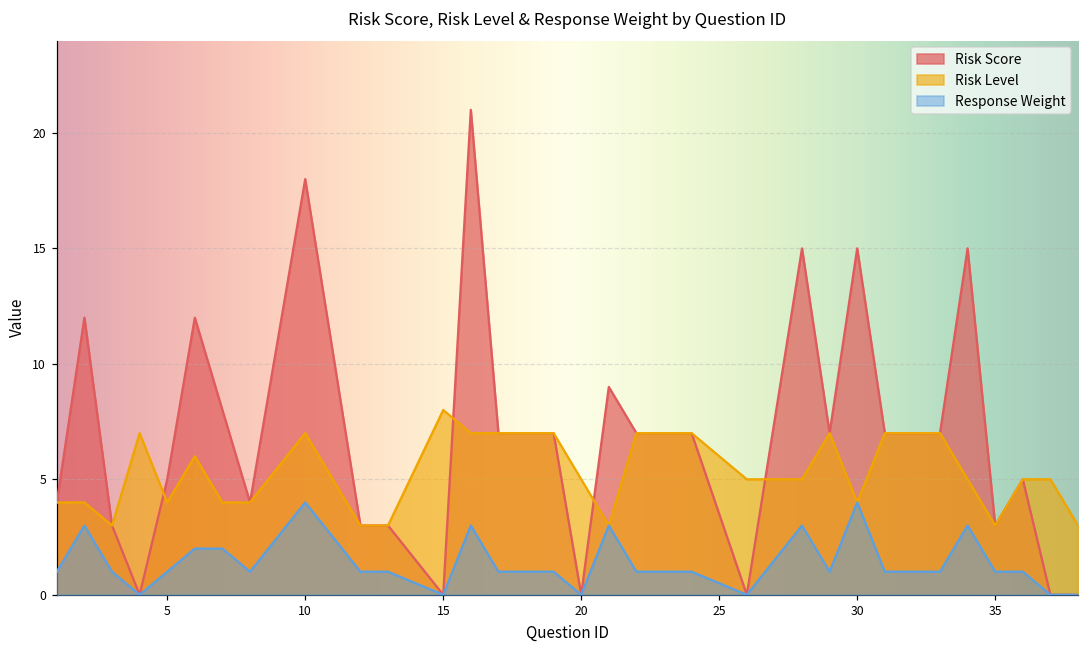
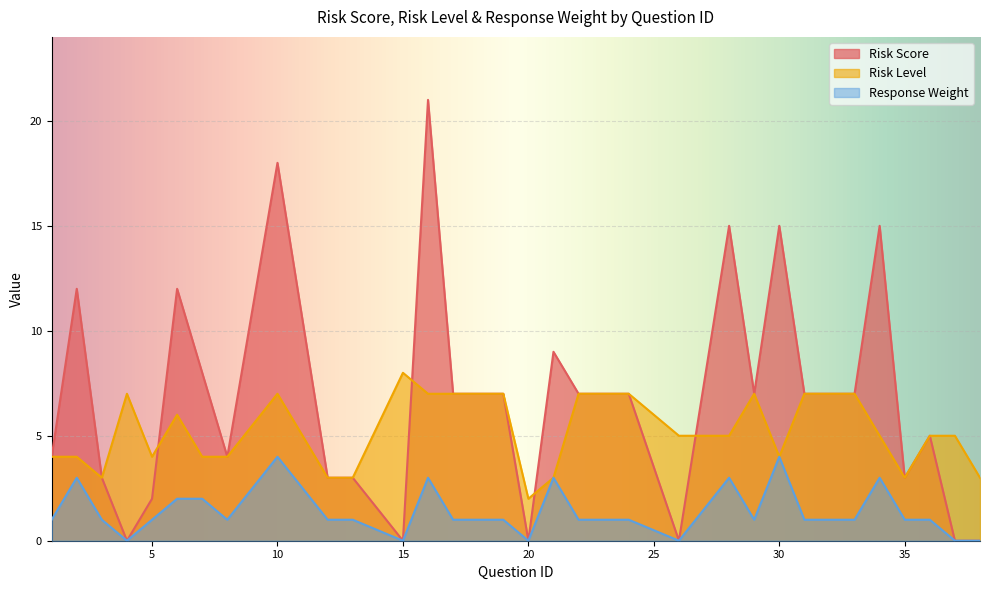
Risk Score, 5: 5 -> 2
Risk Level, 20: 5 -> 2
